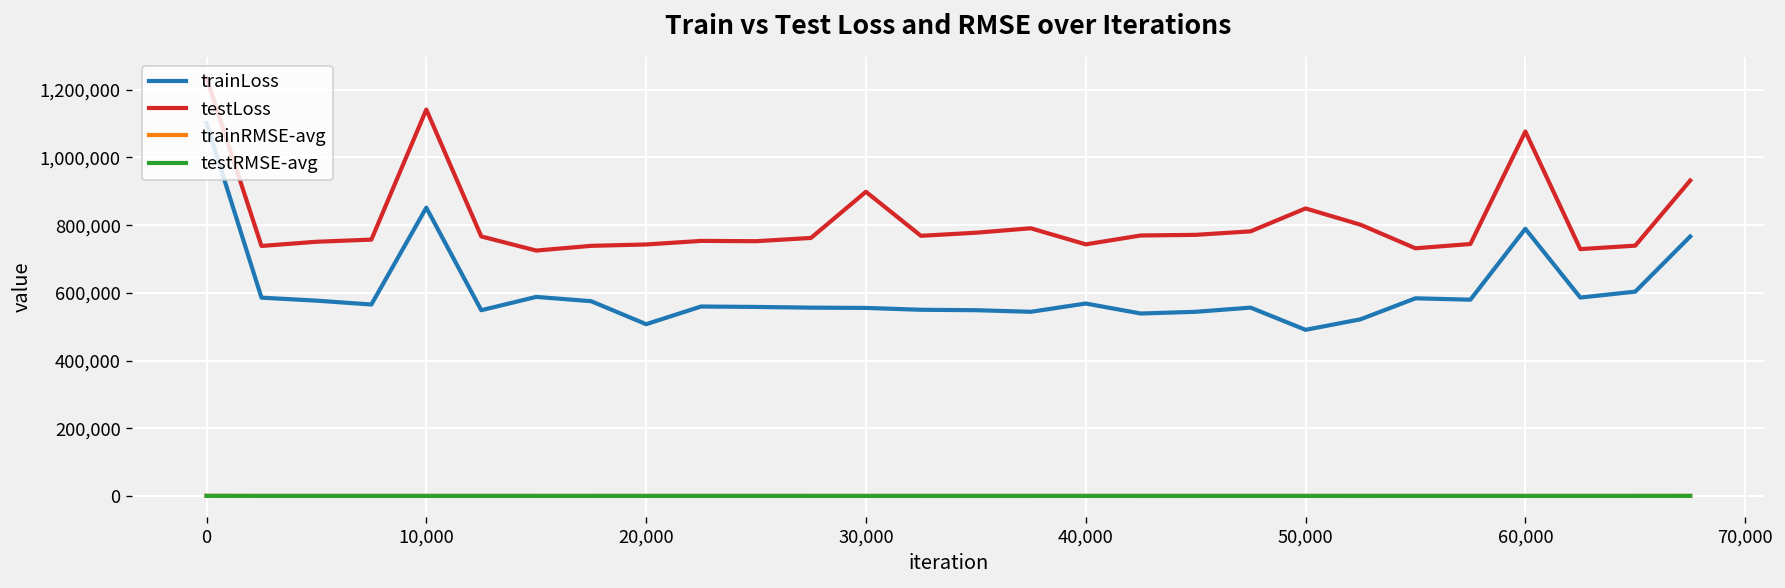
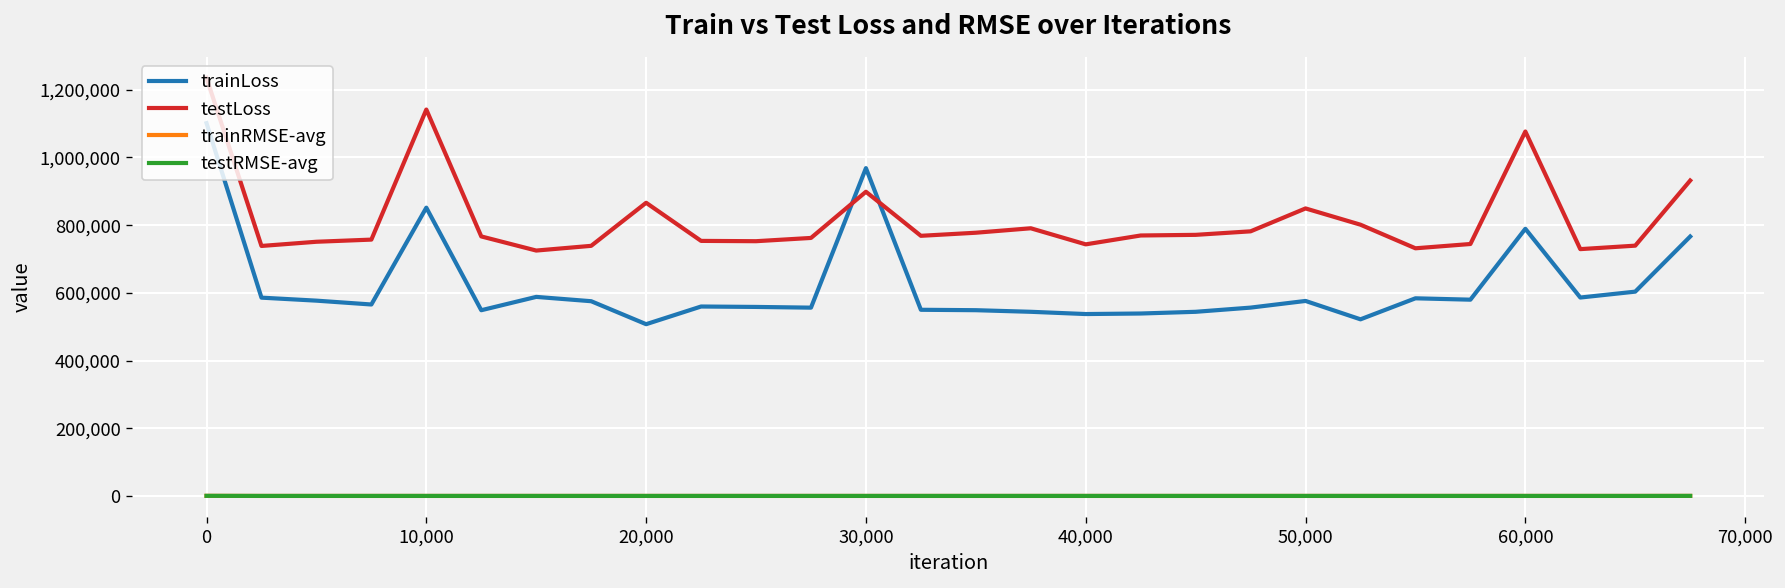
testLoss, 20,000: 740,000 -> 870,000
trainLoss, 30,000: 560,000 -> 970,000
trainLoss, 40,000: 570,000 -> 540,000
trainLoss, 50,000: 490,000 -> 580,000
